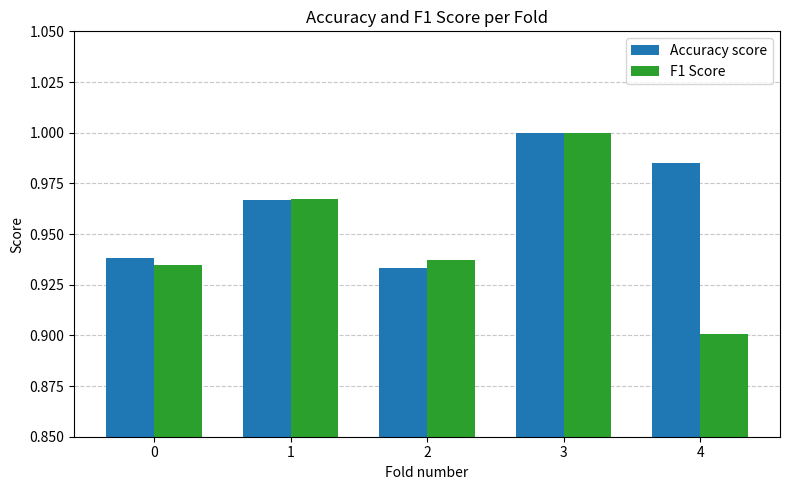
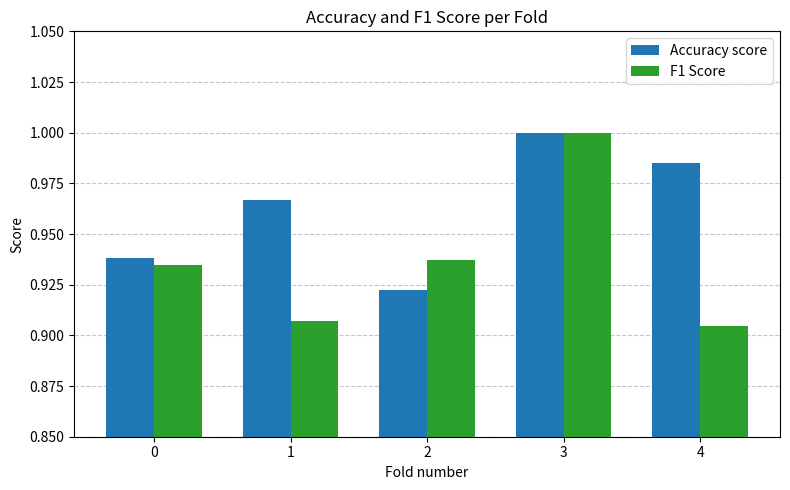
F1 Score, 1: 0.967 -> 0.907
Accuracy score, 2: 0.933 -> 0.922
F1 Score, 4: 0.901 -> 0.905
